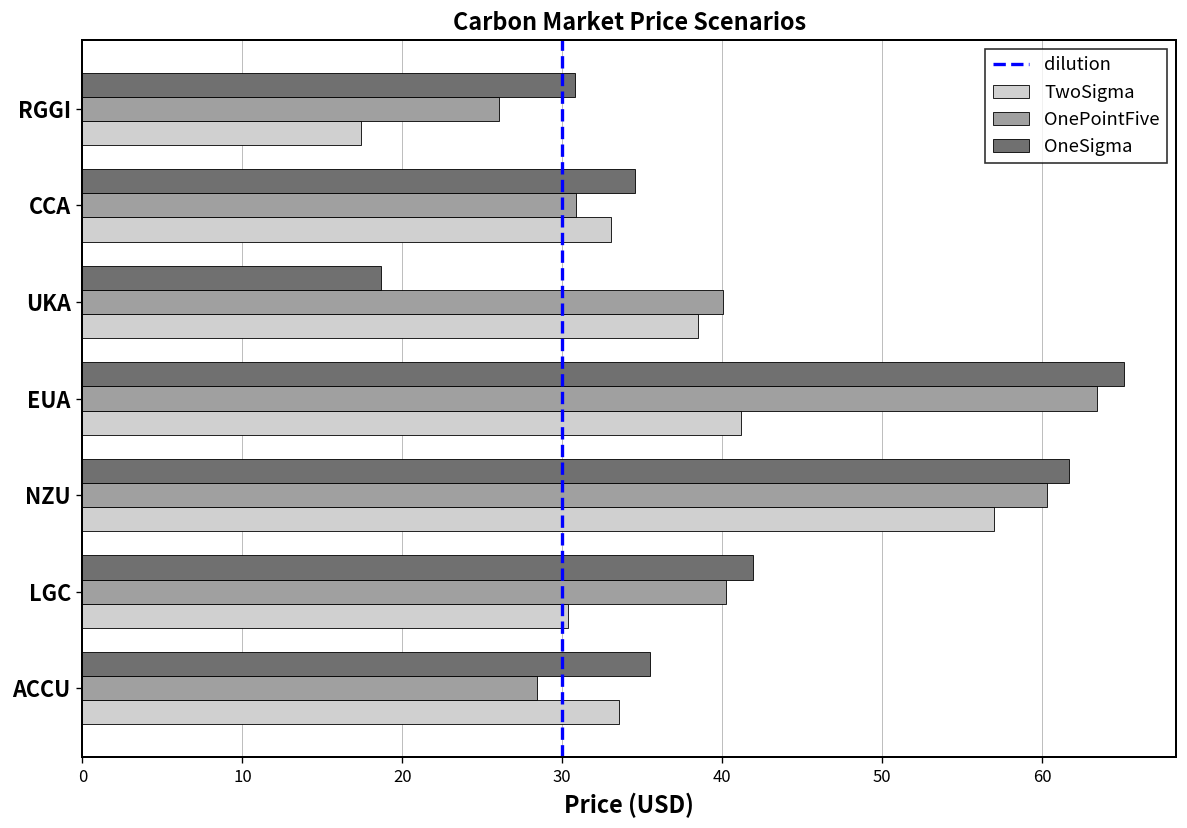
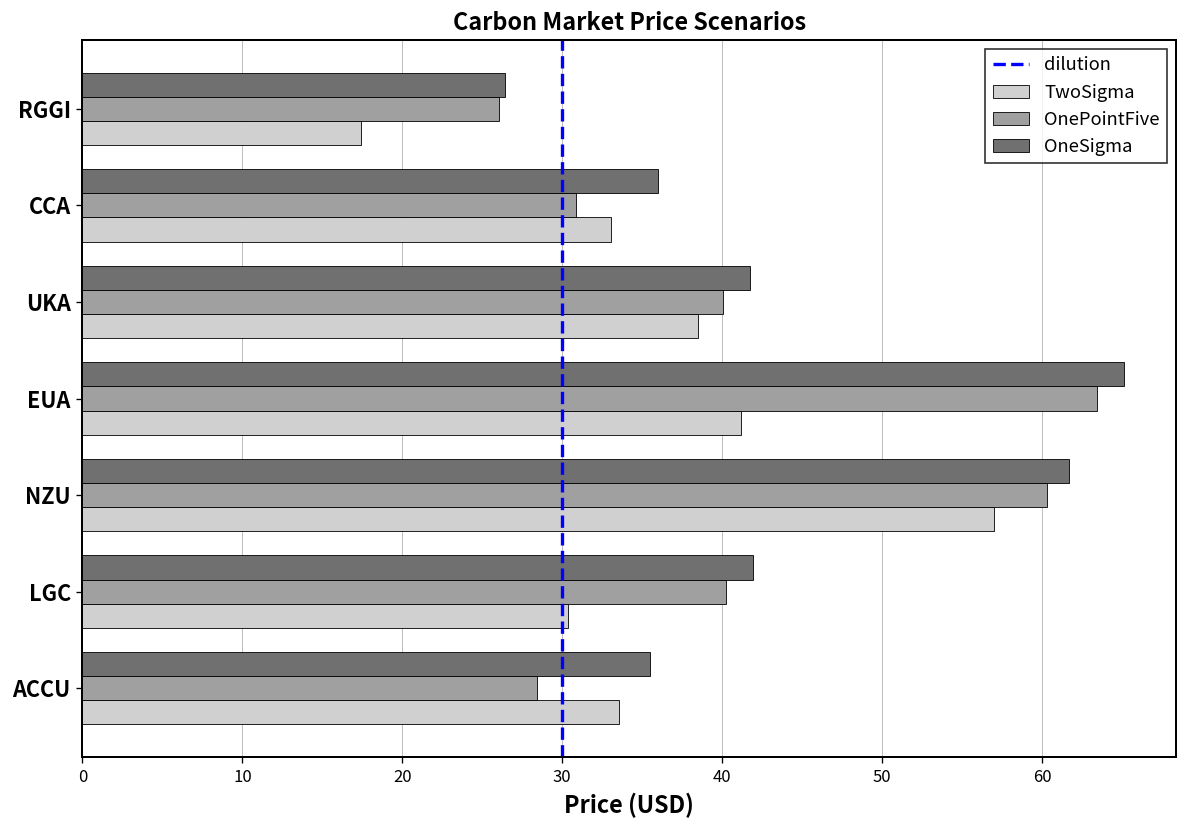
OneSigma, RGGI: 30.8 -> 26.4
OneSigma, CCA: 34.6 -> 36.0
OneSigma, UKA: 18.7 -> 41.8
